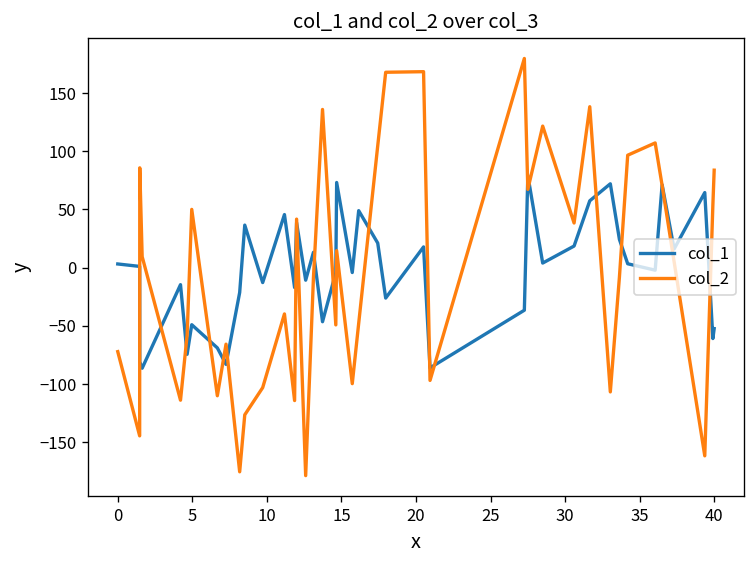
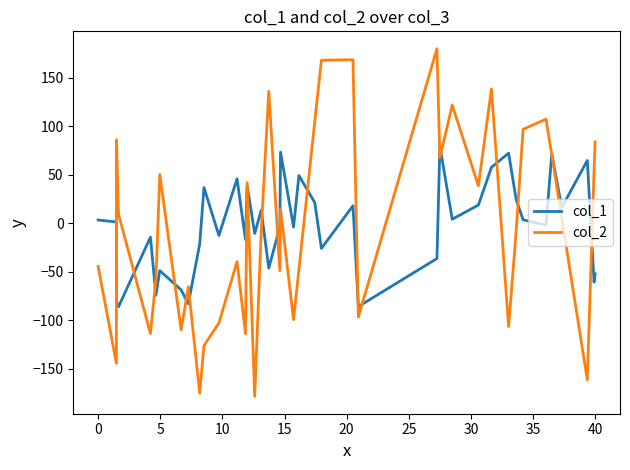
col_2, 0: -70 -> -40
